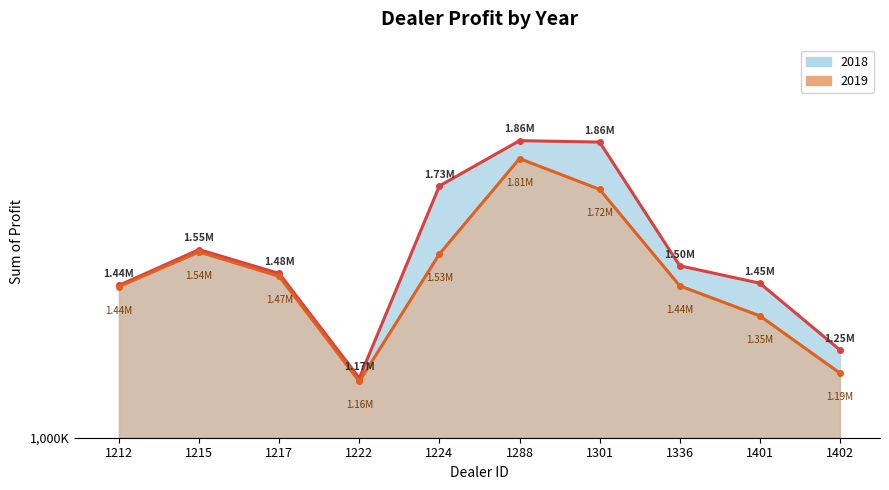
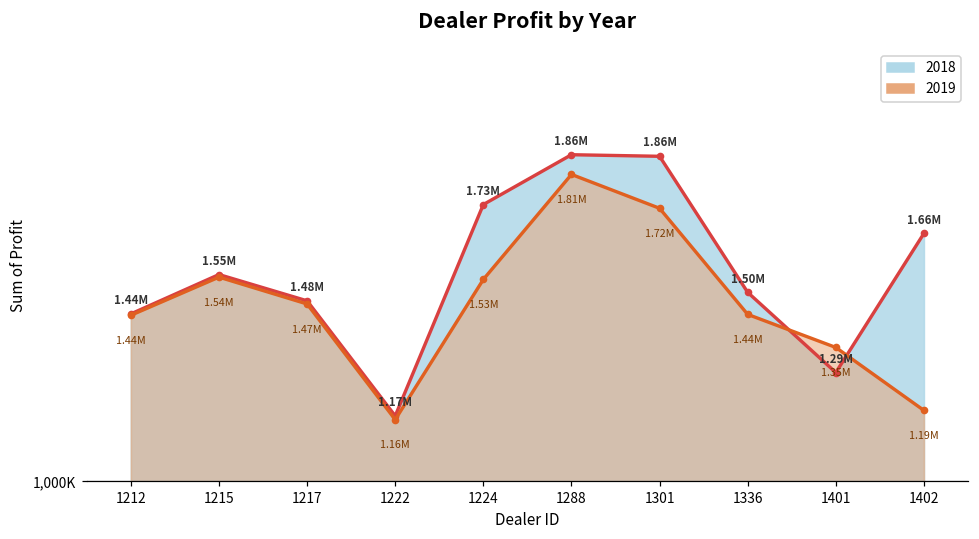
2018, 1401: 1.45M -> 1.29M
2018, 1402: 1.25M -> 1.66M
